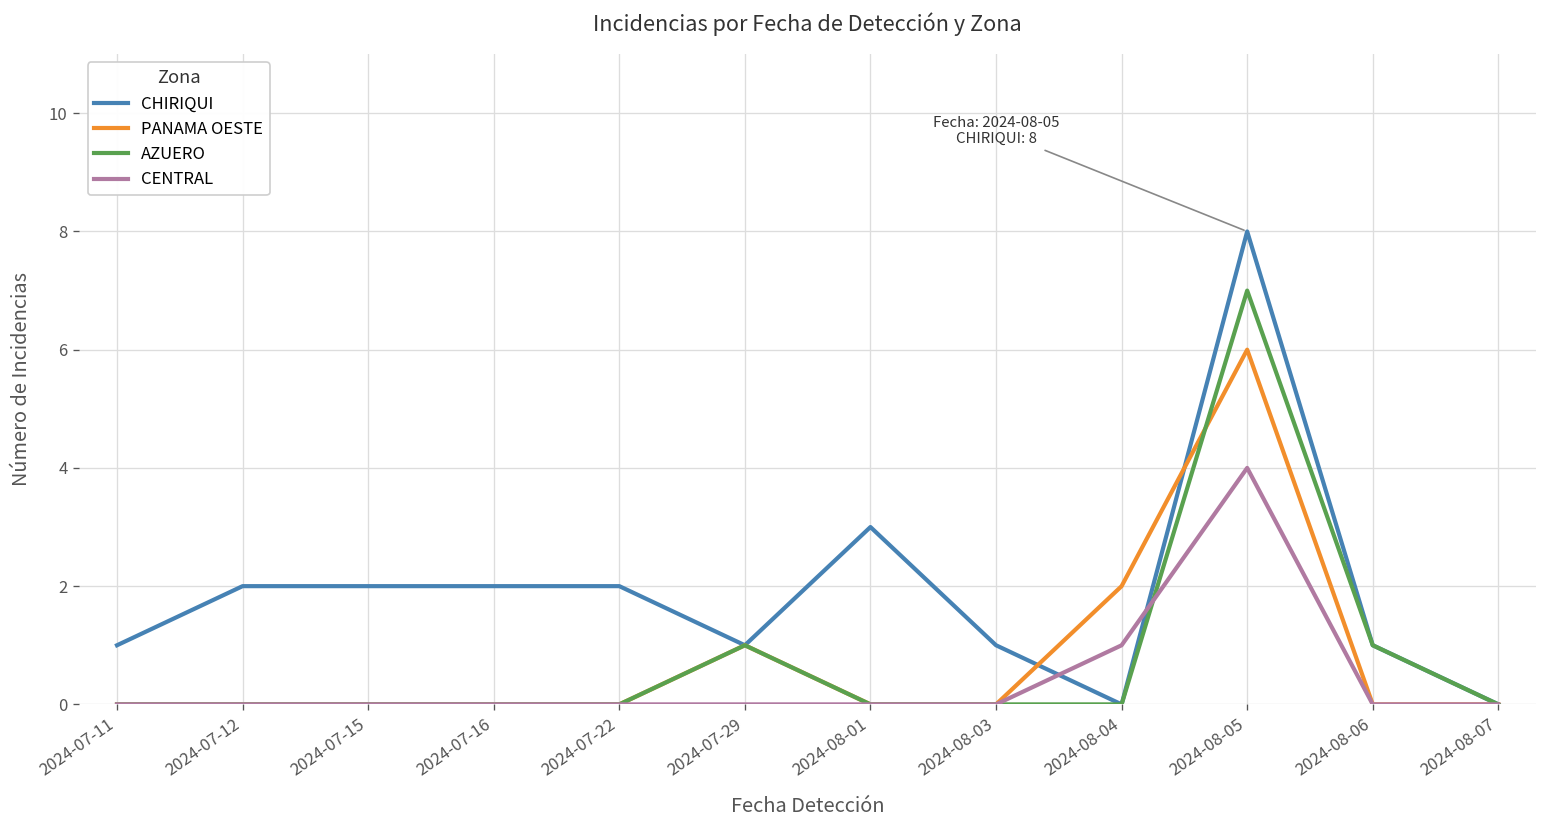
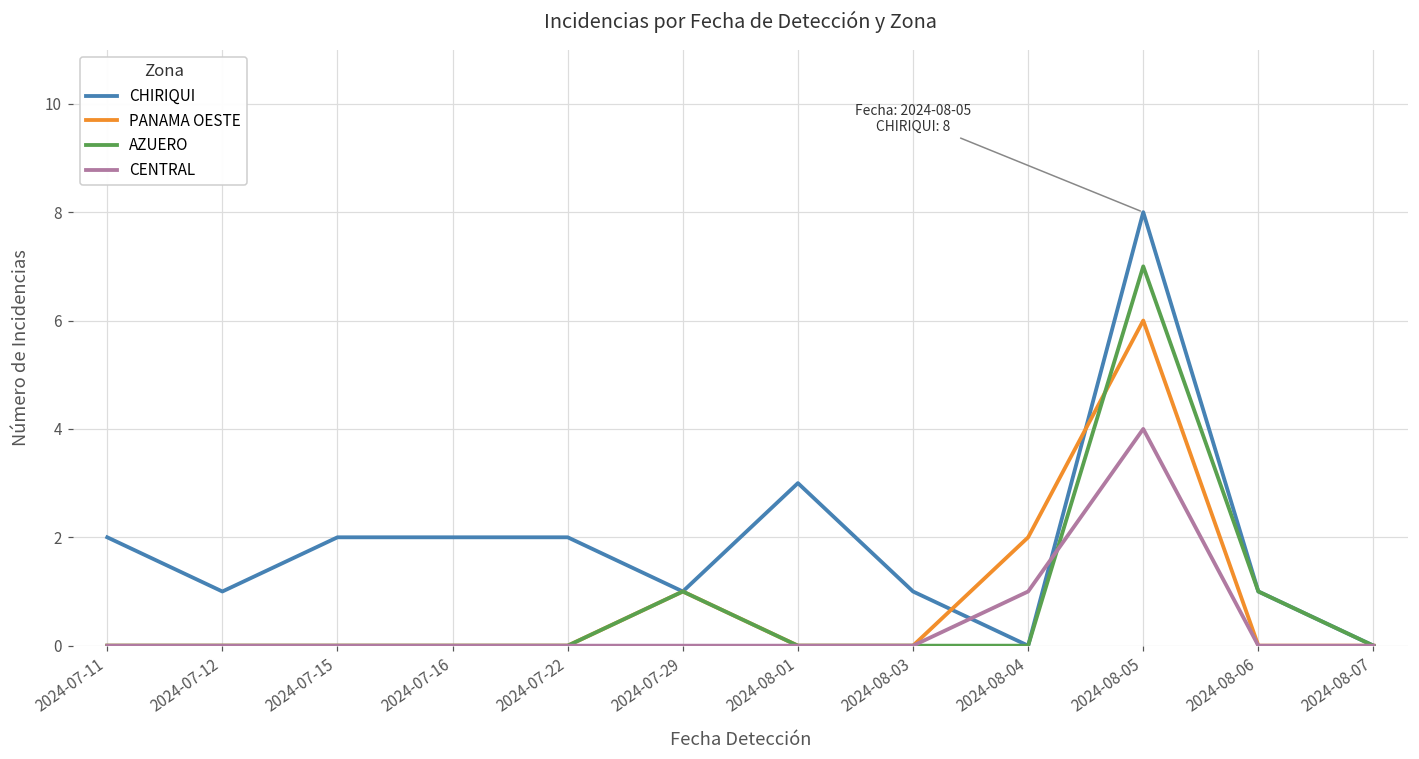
CHIRIQUI, 2024-07-11: 1 -> 2
CHIRIQUI, 2024-07-12: 2 -> 1
